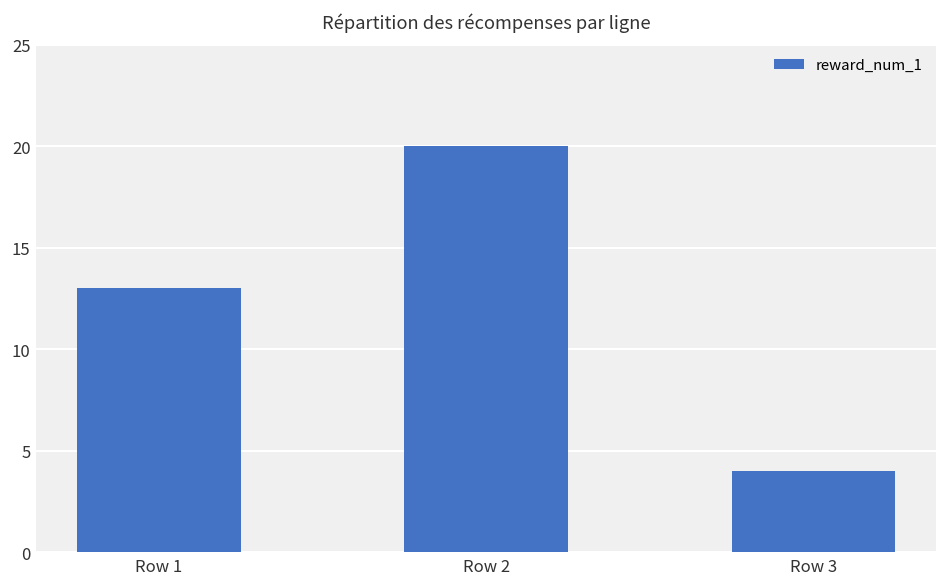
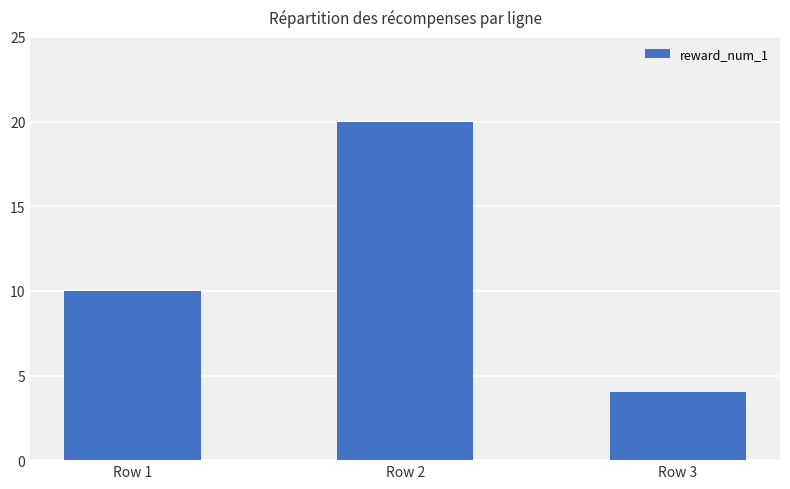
Row 1: 13 -> 10
